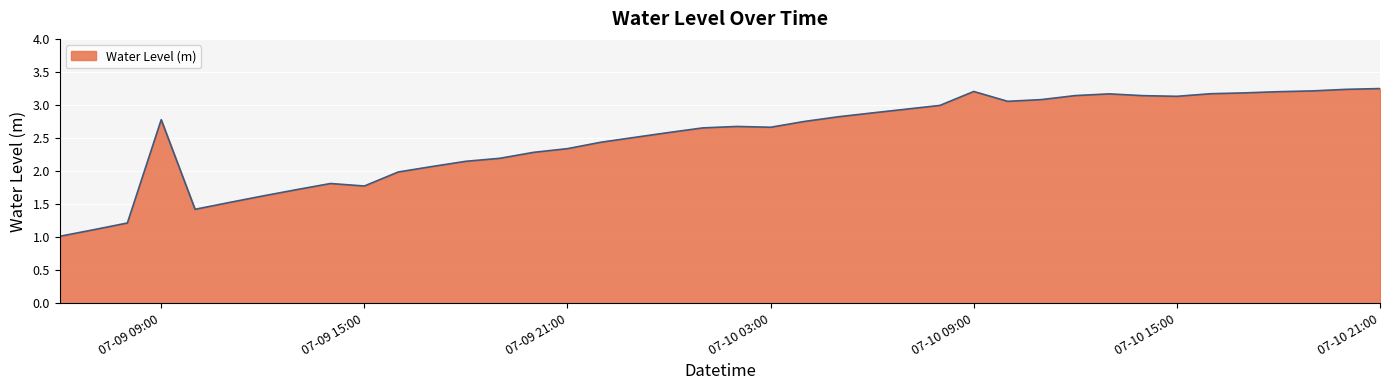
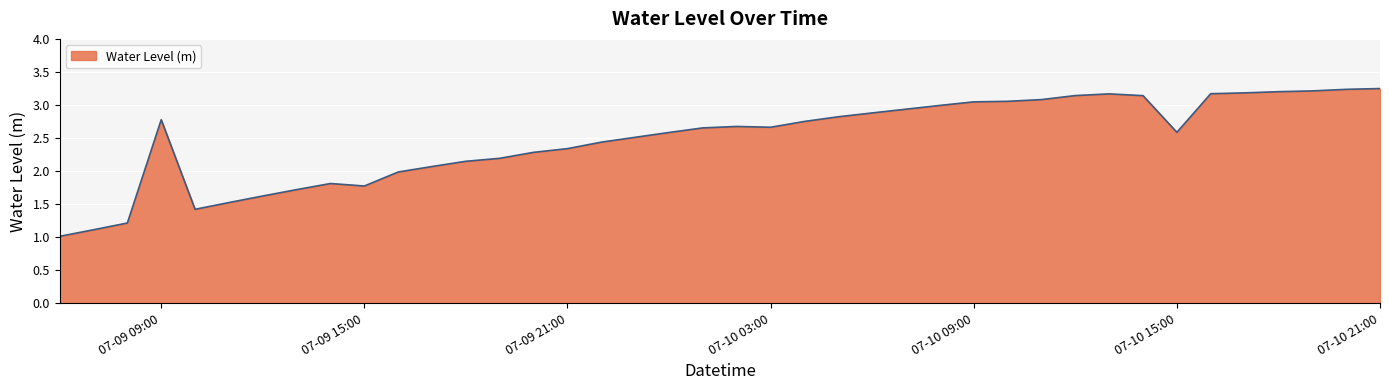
07-10 09:00: 3.2 -> 3.0
07-10 15:00: 3.1 -> 2.6
